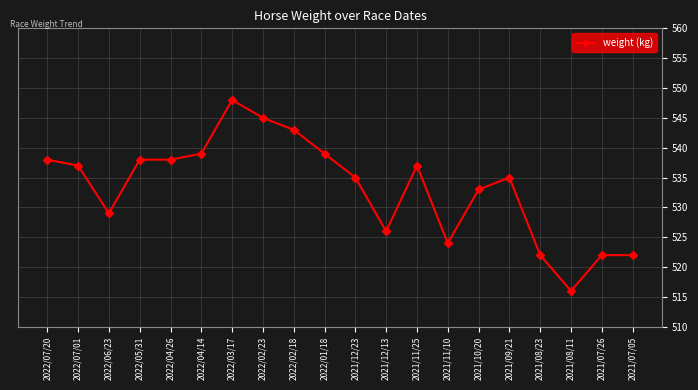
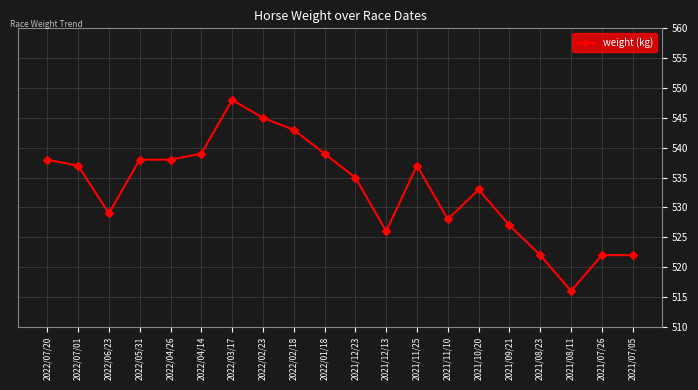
2021/11/10: 524 -> 528
2021/09/21: 535 -> 527
